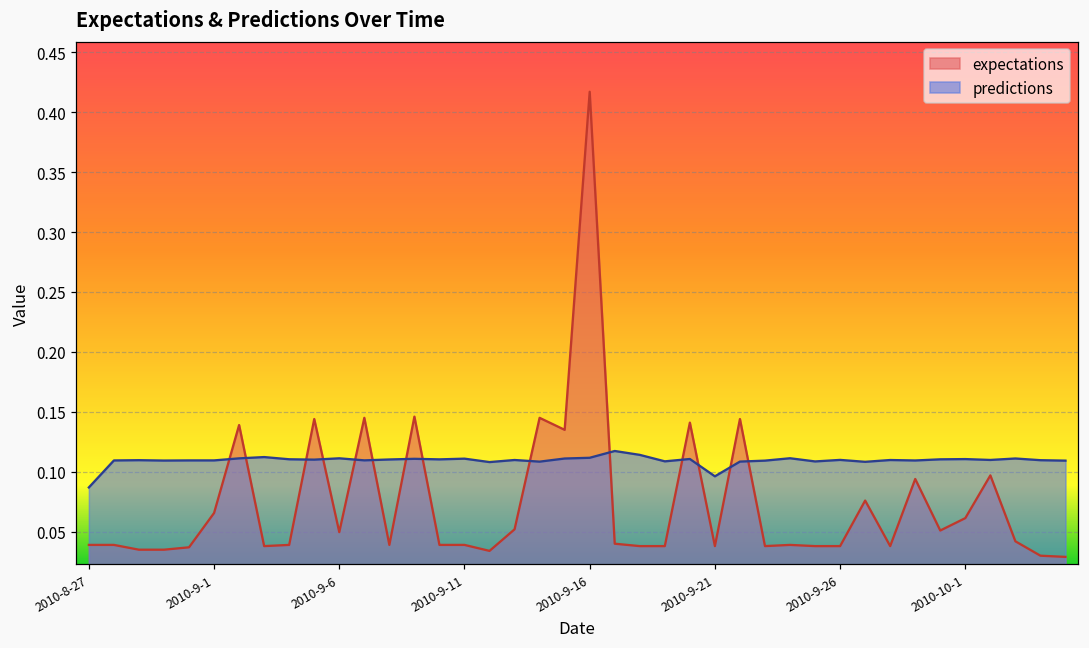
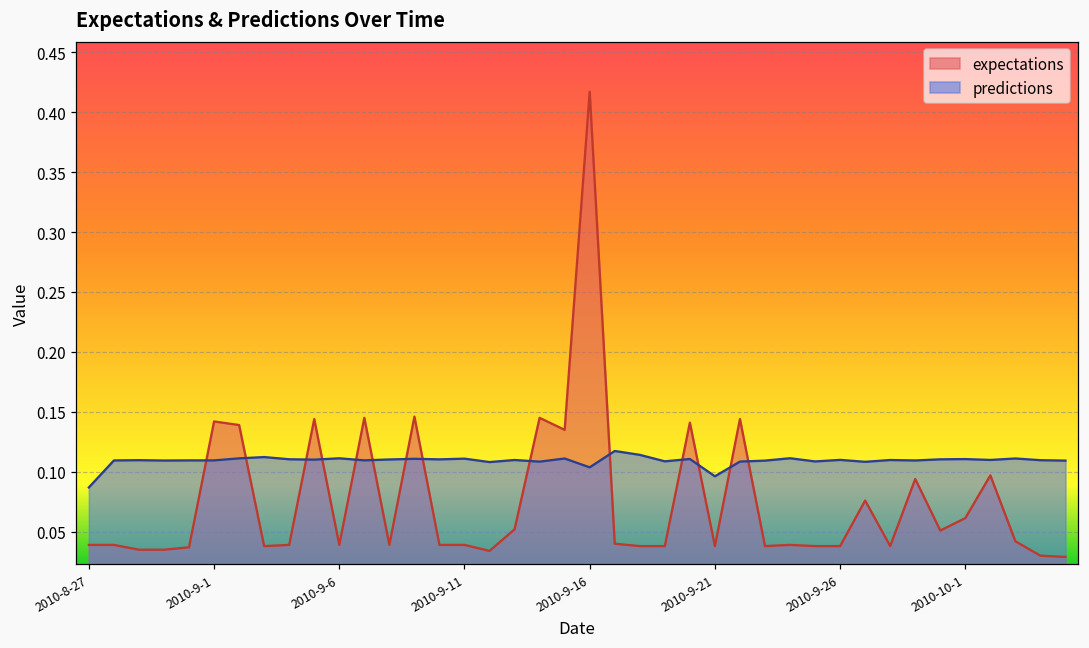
expectations, 2010-9-1: 0.066 -> 0.142
expectations, 2010-9-6: 0.050 -> 0.039
predictions, 2010-9-16: 0.112 -> 0.104
